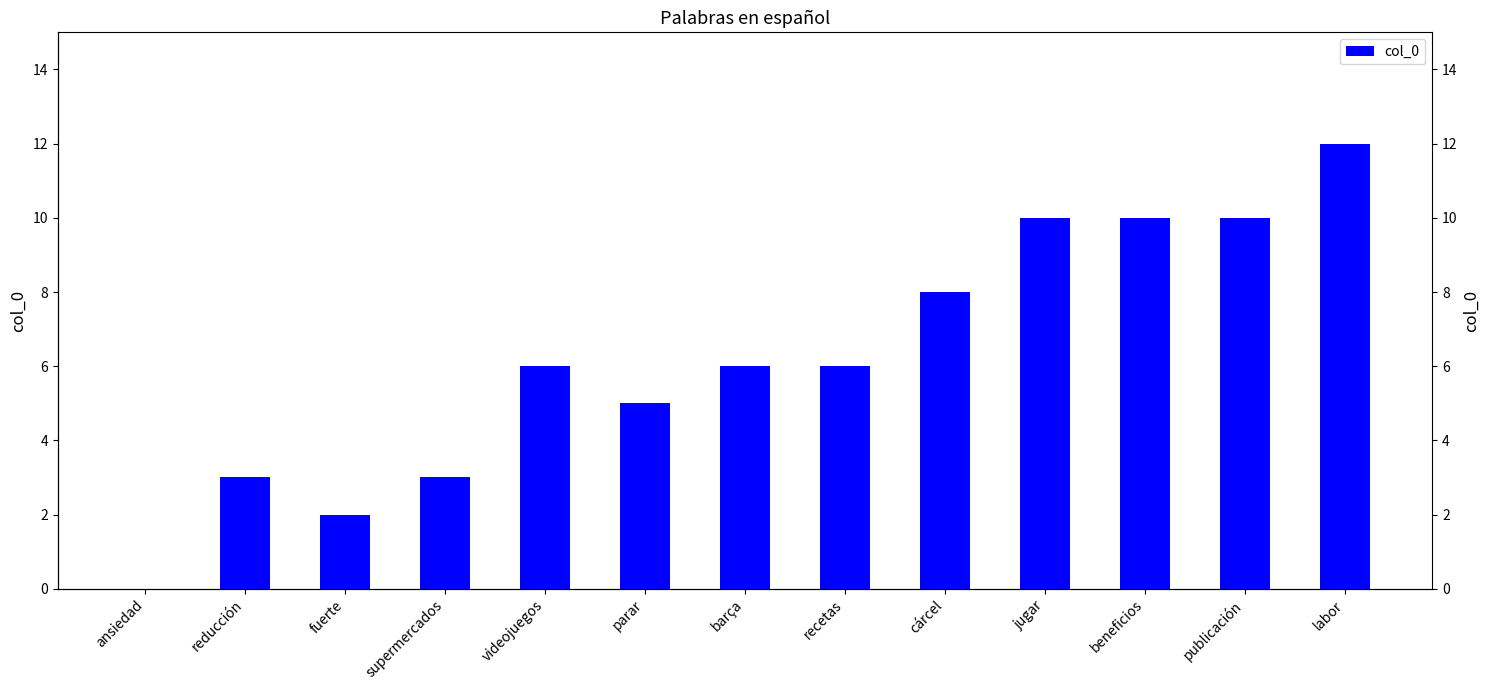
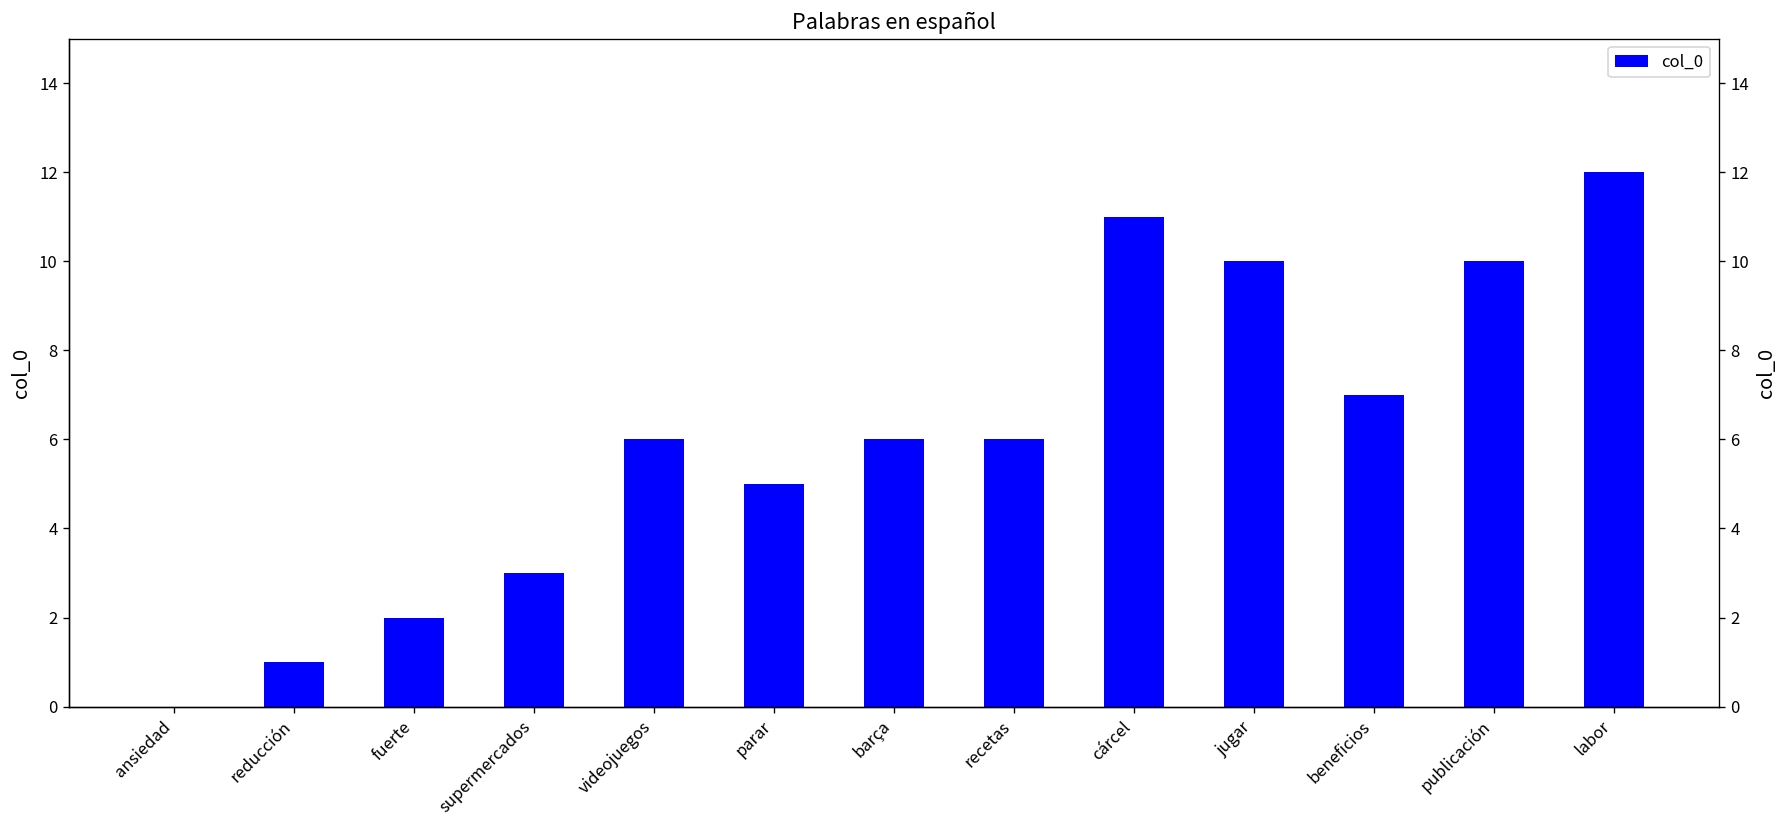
reducción: 3 -> 1
cárcel: 8 -> 11
beneficios: 10 -> 7
